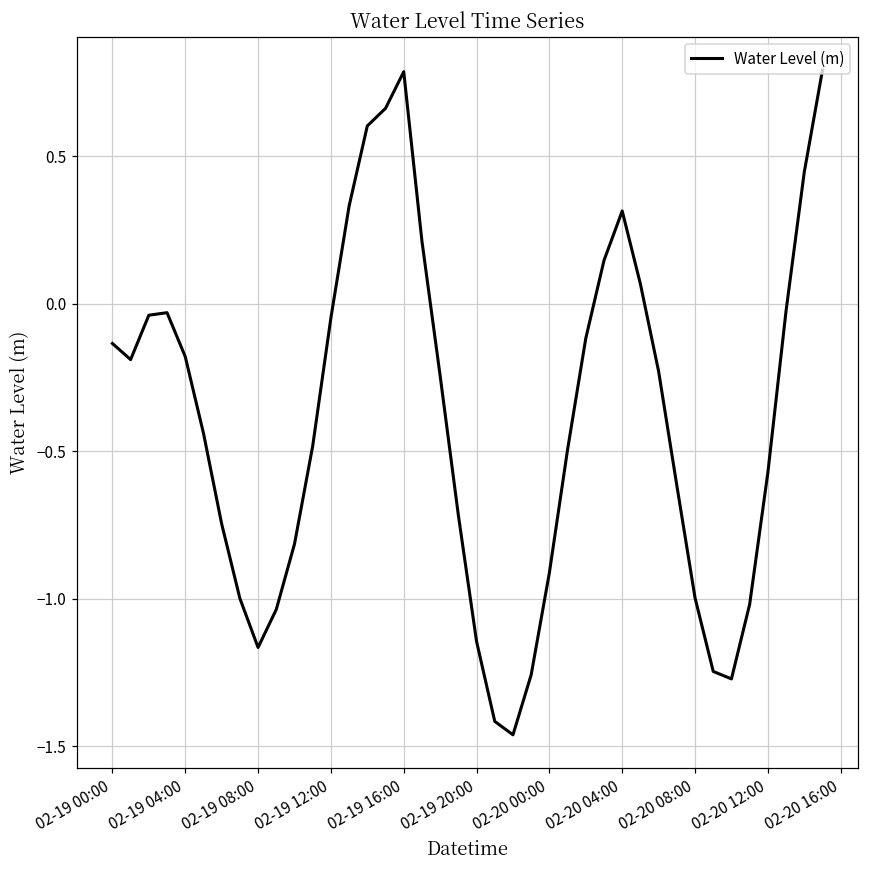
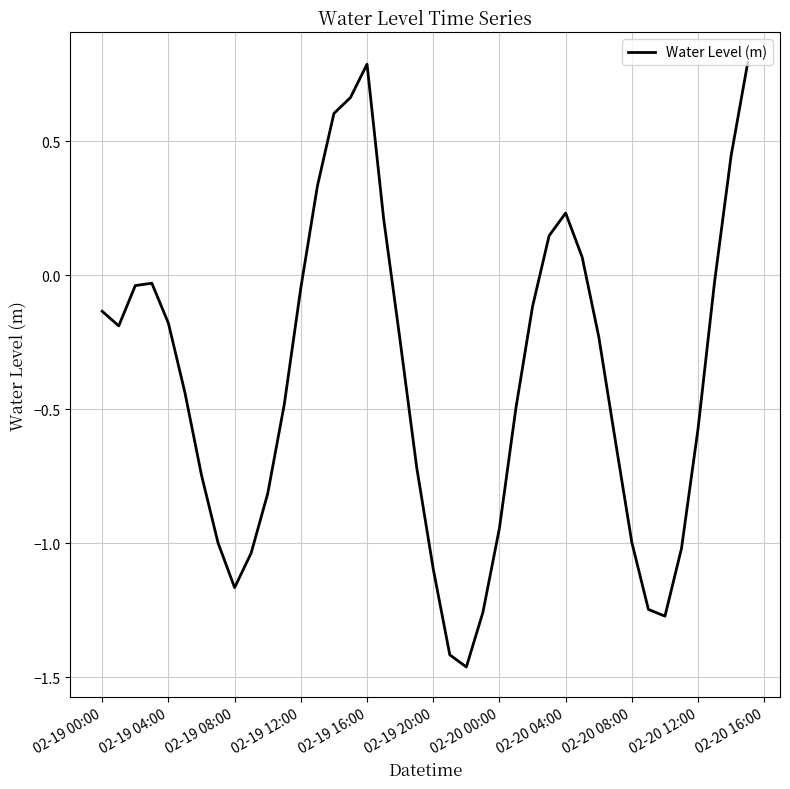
02-19 20:00: -1.15 -> -1.10
02-20 00:00: -0.91 -> -0.94
02-20 04:00: 0.31 -> 0.23
